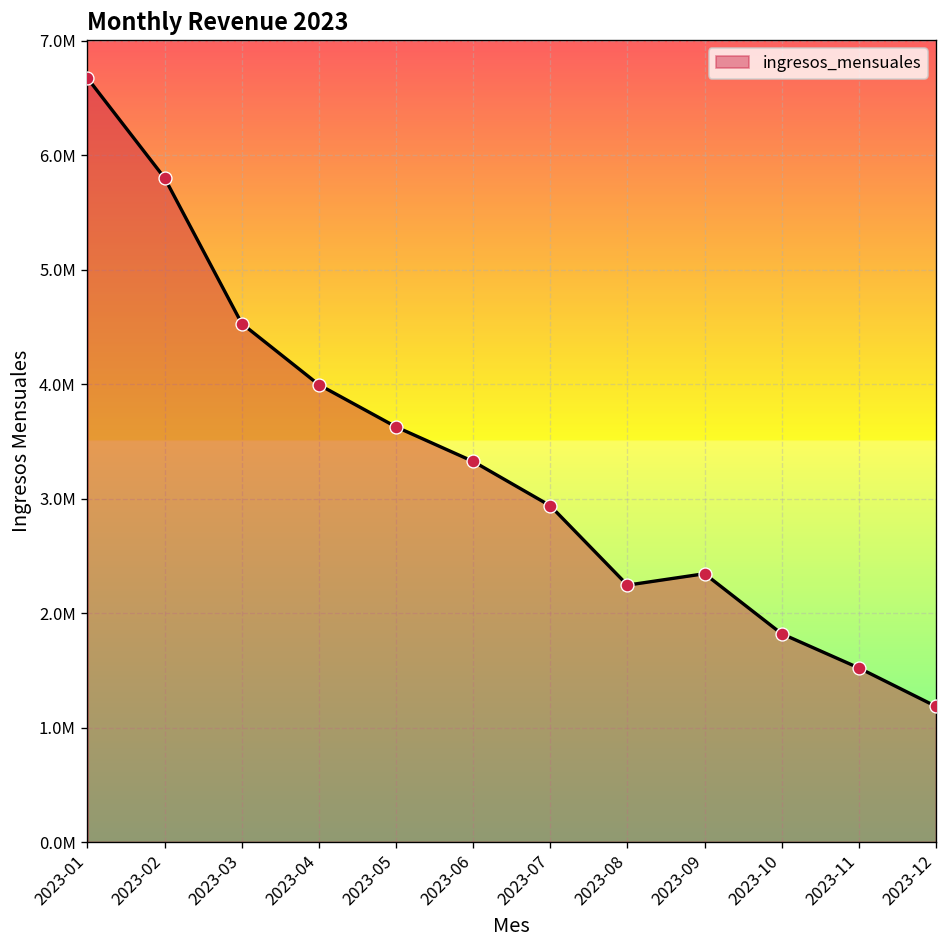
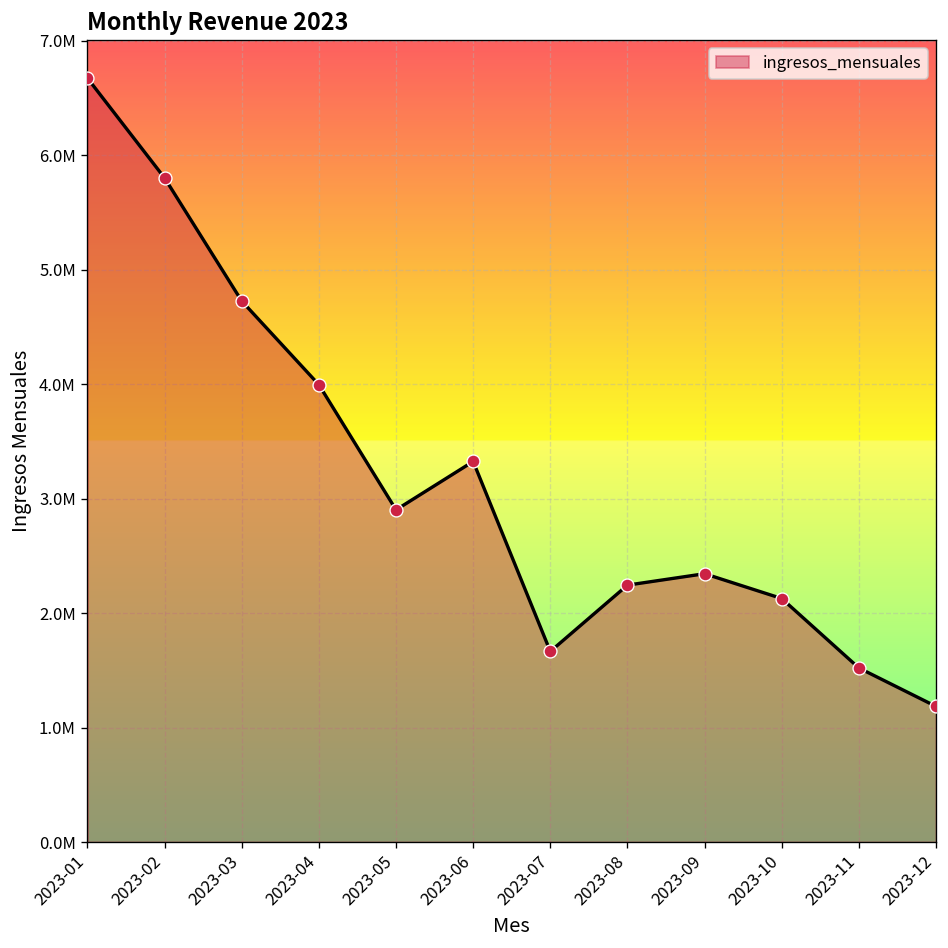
2023-03: 4500000 -> 4700000
2023-05: 3600000 -> 2900000
2023-07: 2900000 -> 1700000
2023-10: 1800000 -> 2100000
